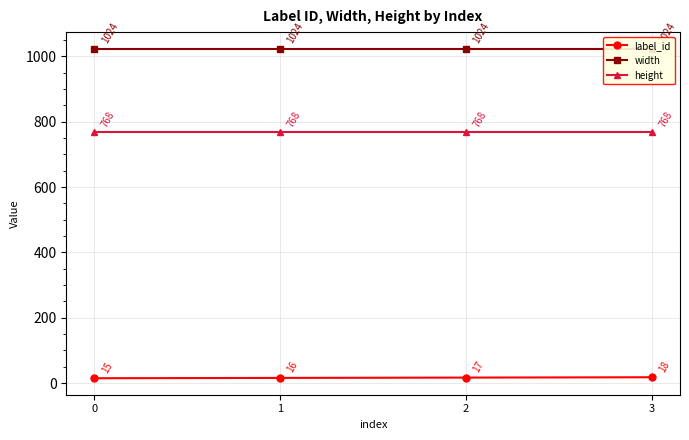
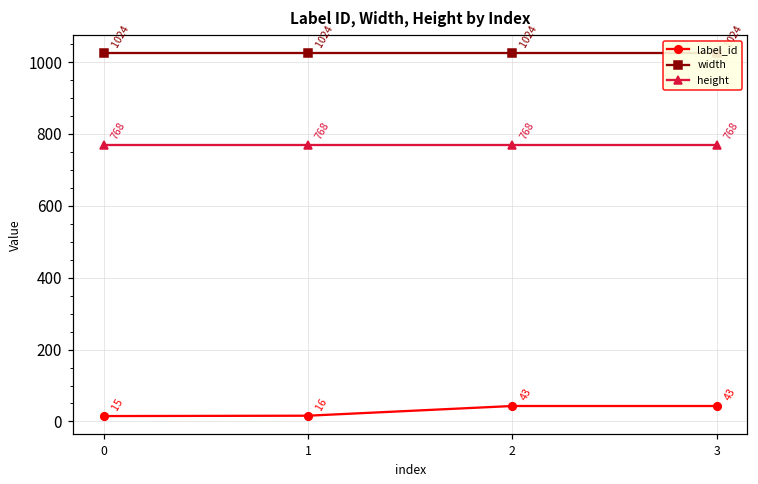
label_id, 2: 17 -> 43
label_id, 3: 18 -> 43
